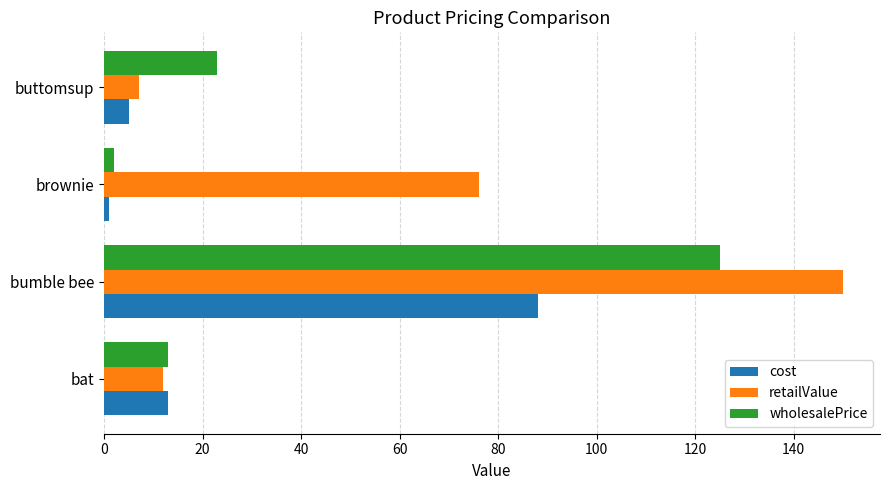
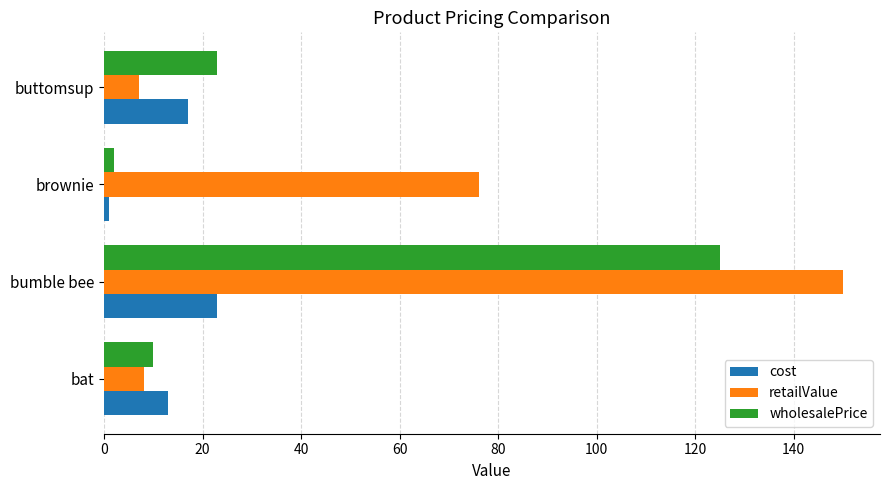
cost, buttomsup: 5 -> 17
cost, bumble bee: 88 -> 23
wholesalePrice, bat: 13 -> 10
retailValue, bat: 12 -> 8
